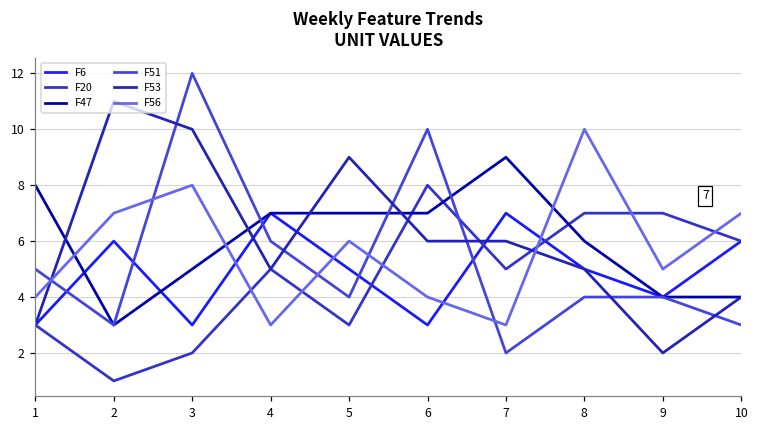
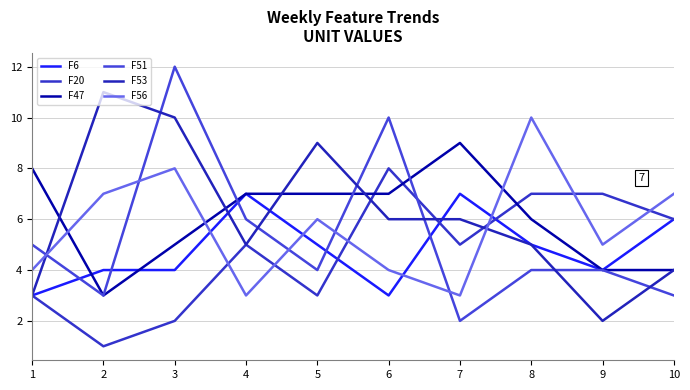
F6, 2: 6 -> 4
F6, 3: 3 -> 4
